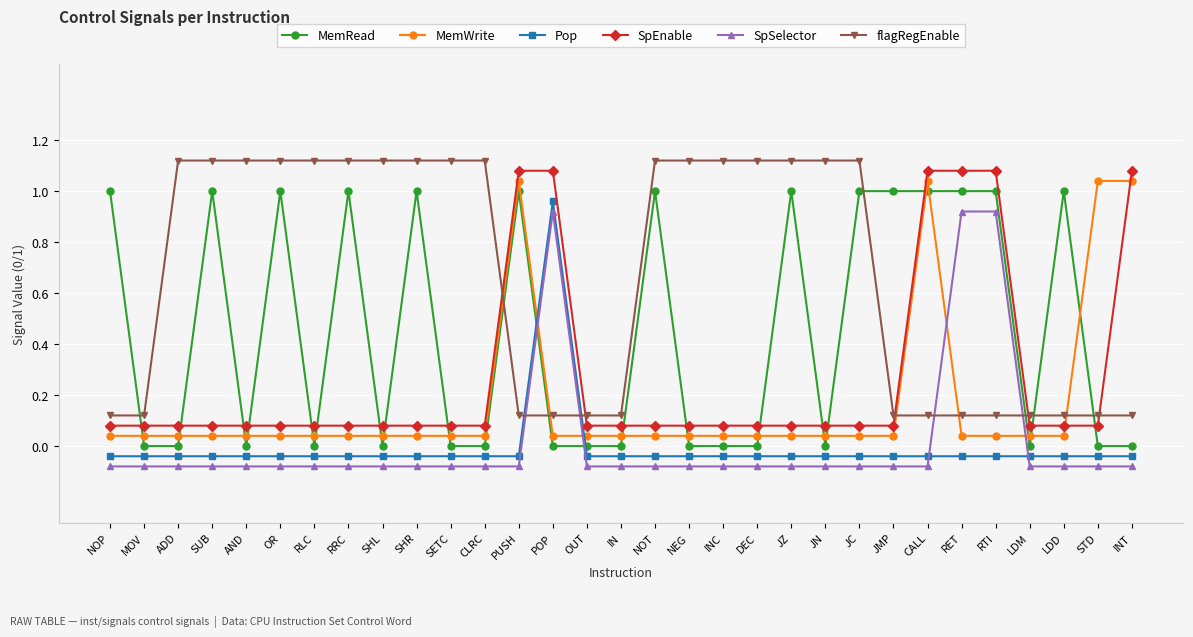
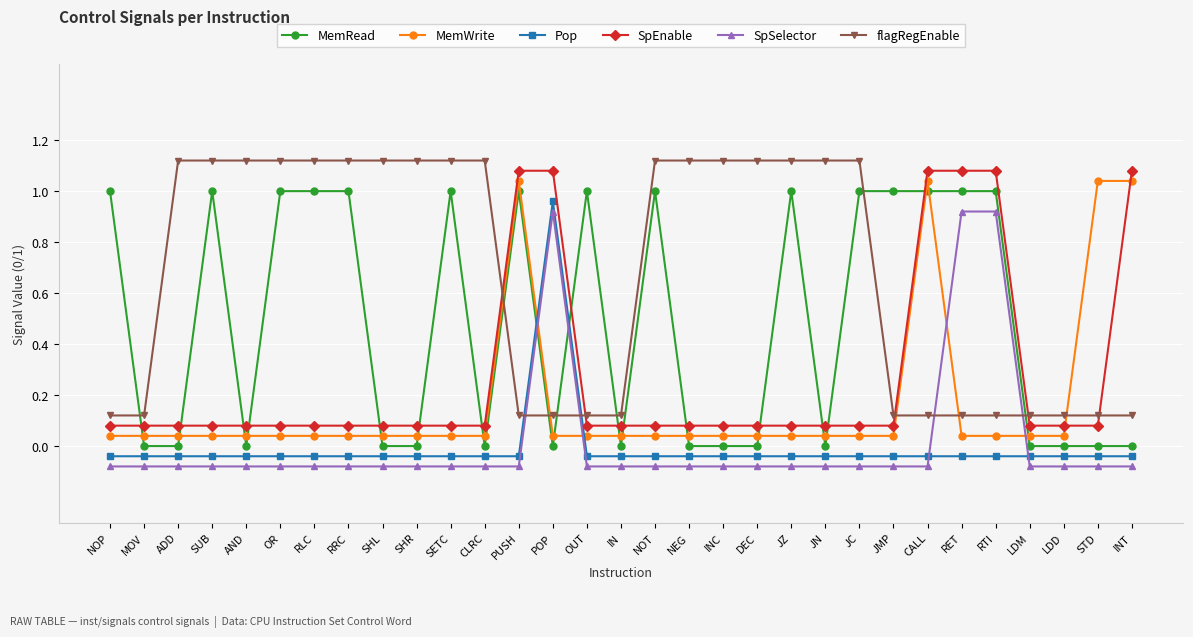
MemRead, RLC: 0 -> 1
MemRead, SHR: 1 -> 0
MemRead, SETC: 0 -> 1
MemRead, OUT: 0 -> 1
MemRead, LDD: 1 -> 0
